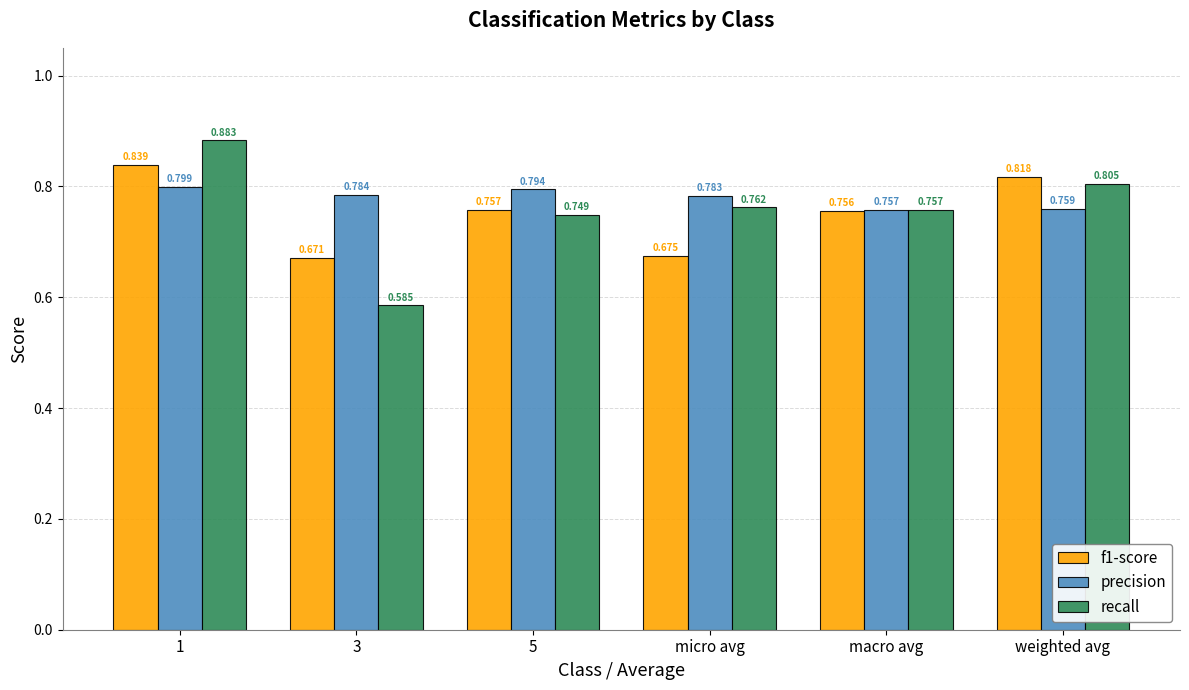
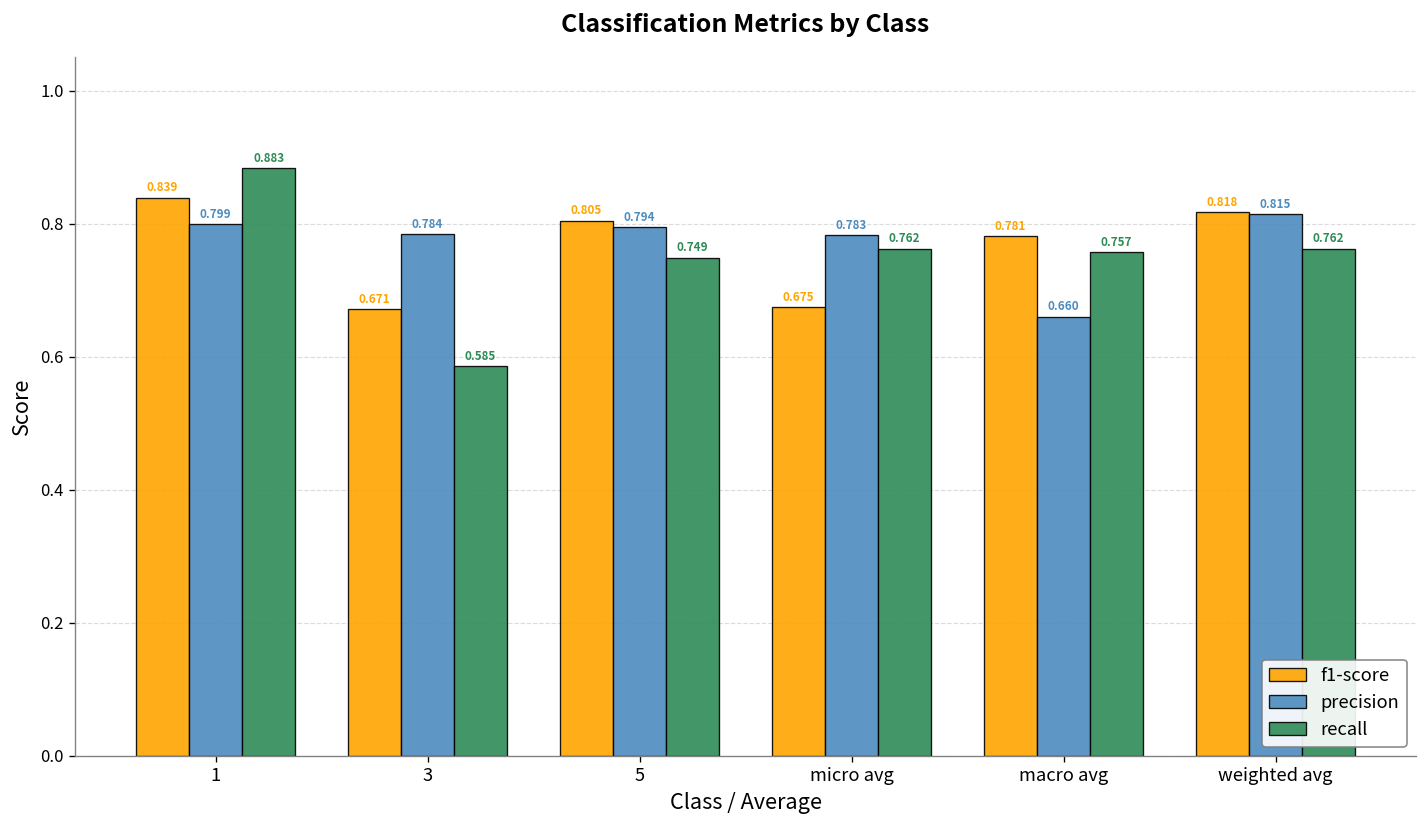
f1-score, 5: 0.757 -> 0.805
f1-score, macro avg: 0.756 -> 0.781
precision, macro avg: 0.757 -> 0.660
precision, weighted avg: 0.759 -> 0.815
recall, weighted avg: 0.805 -> 0.762
